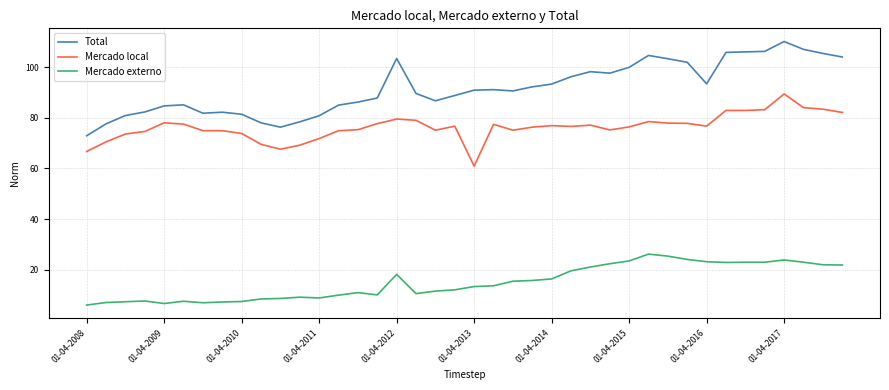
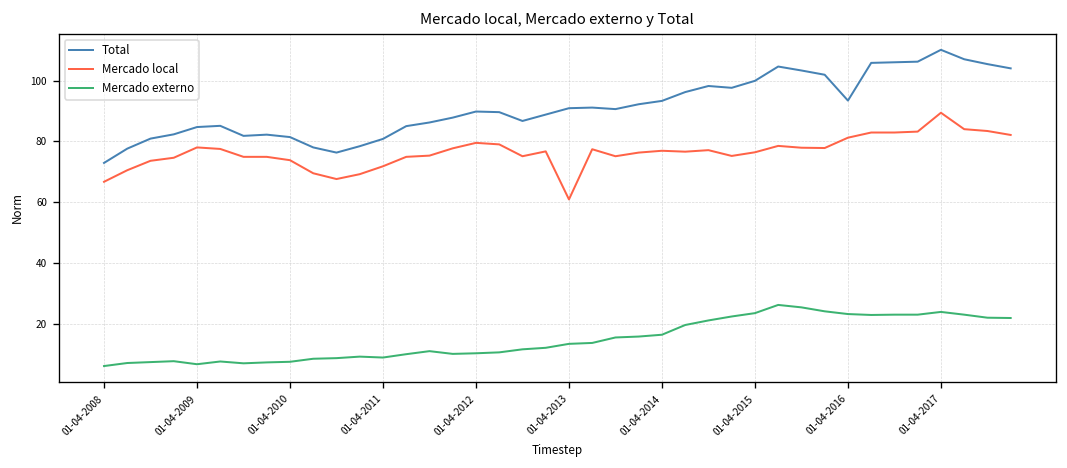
Total, 01-04-2012: 103 -> 90
Mercado externo, 01-04-2012: 18 -> 10
Mercado local, 01-04-2016: 77 -> 81
